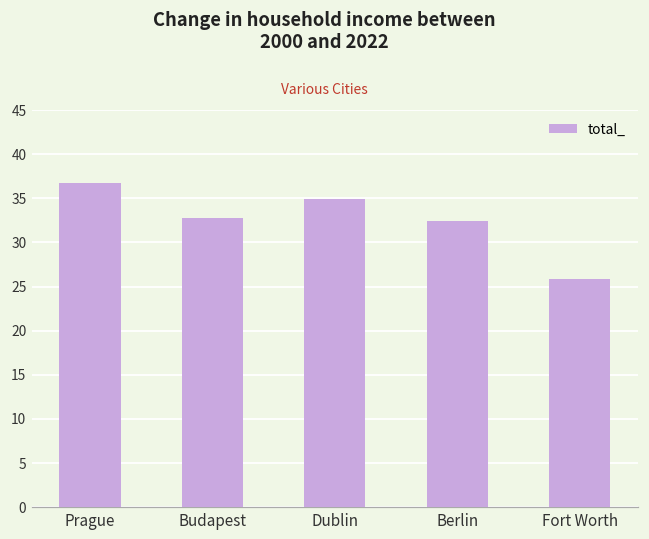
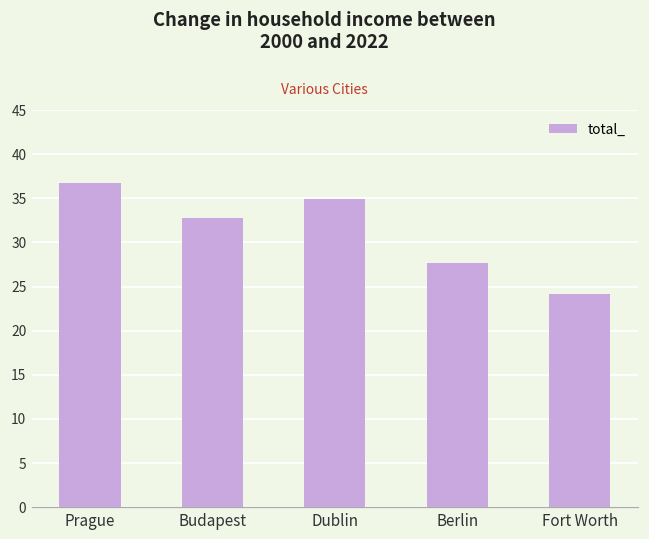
Berlin: 32 -> 28
Fort Worth: 26 -> 24
